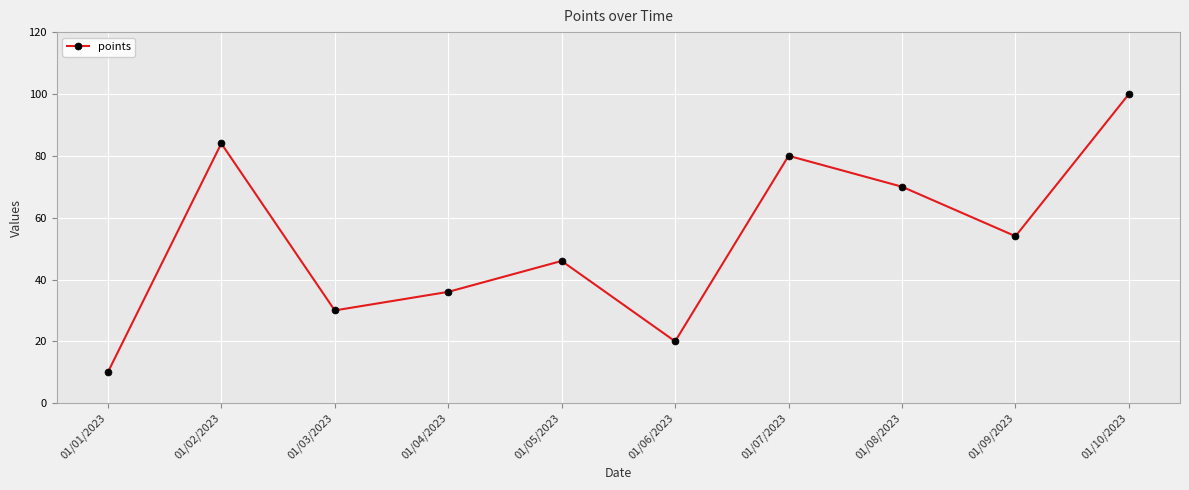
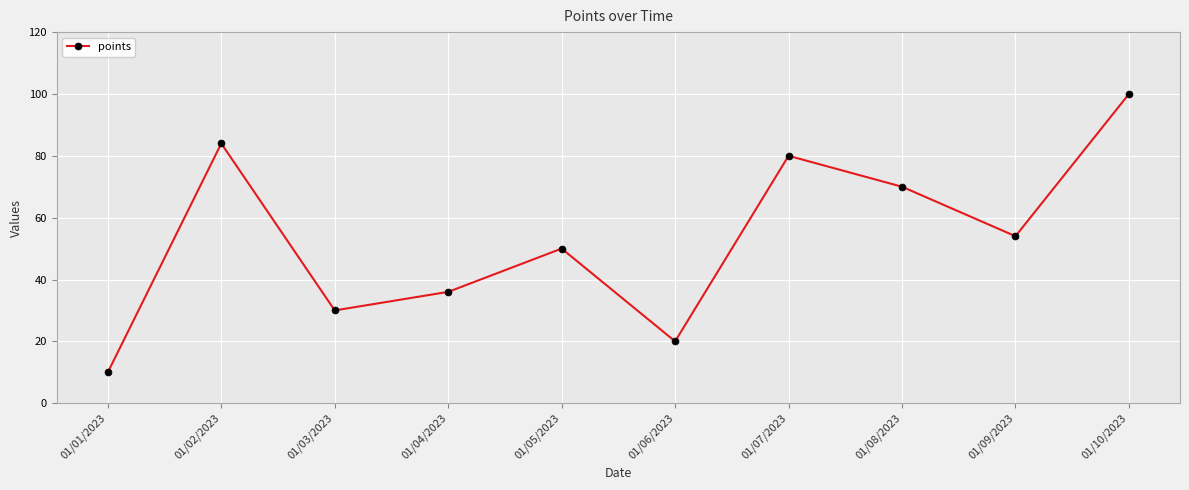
01/05/2023: 46 -> 50
